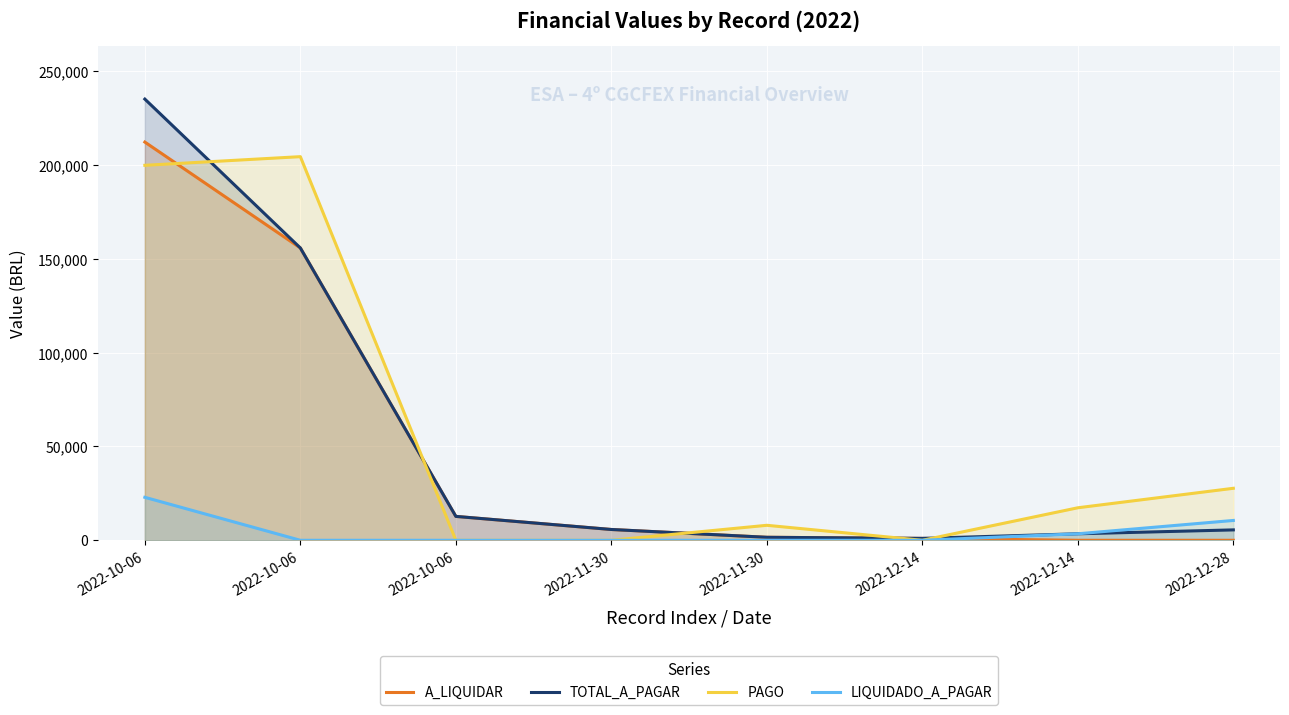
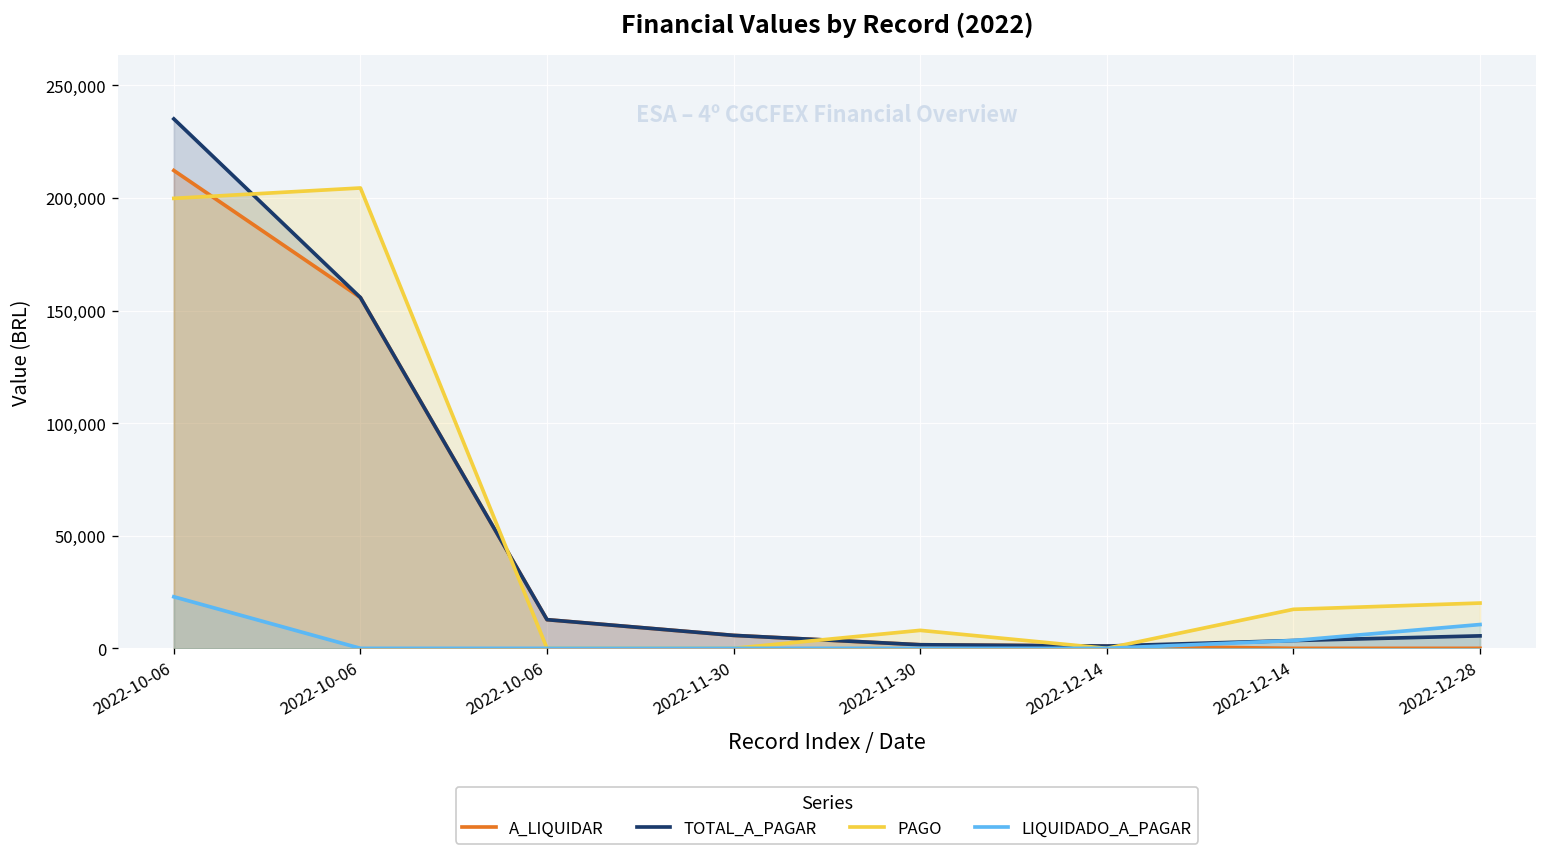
PAGO, 2022-12-28: 28,000 -> 20,000
